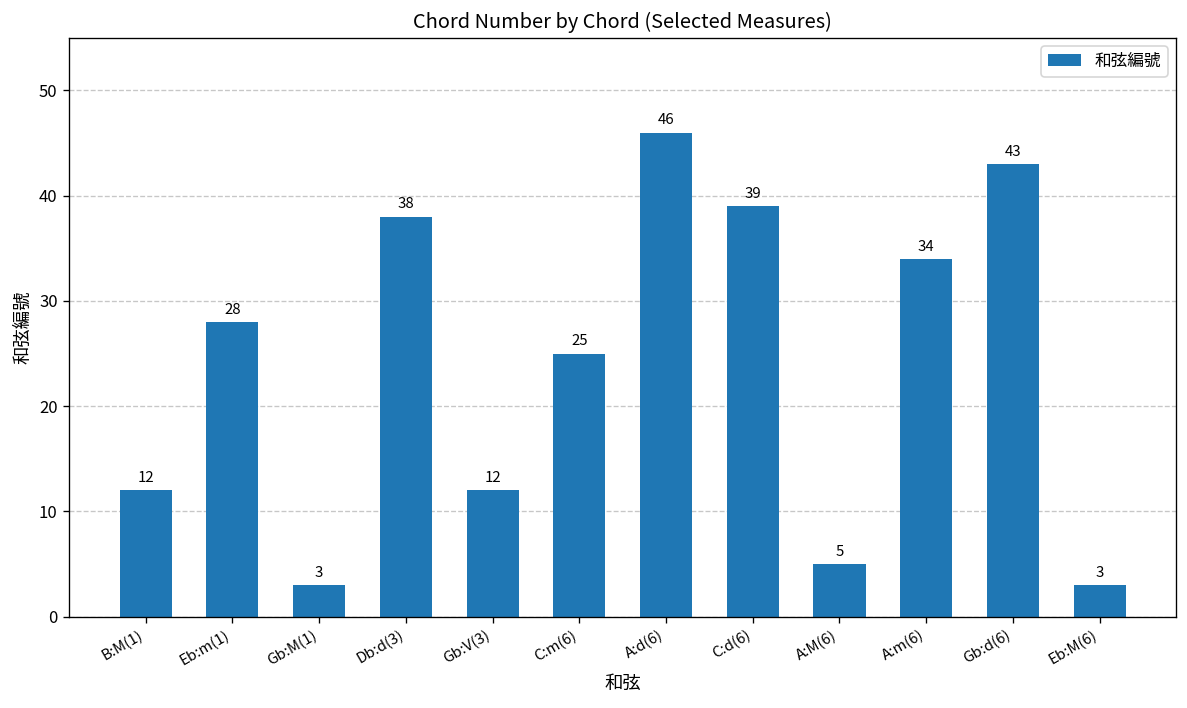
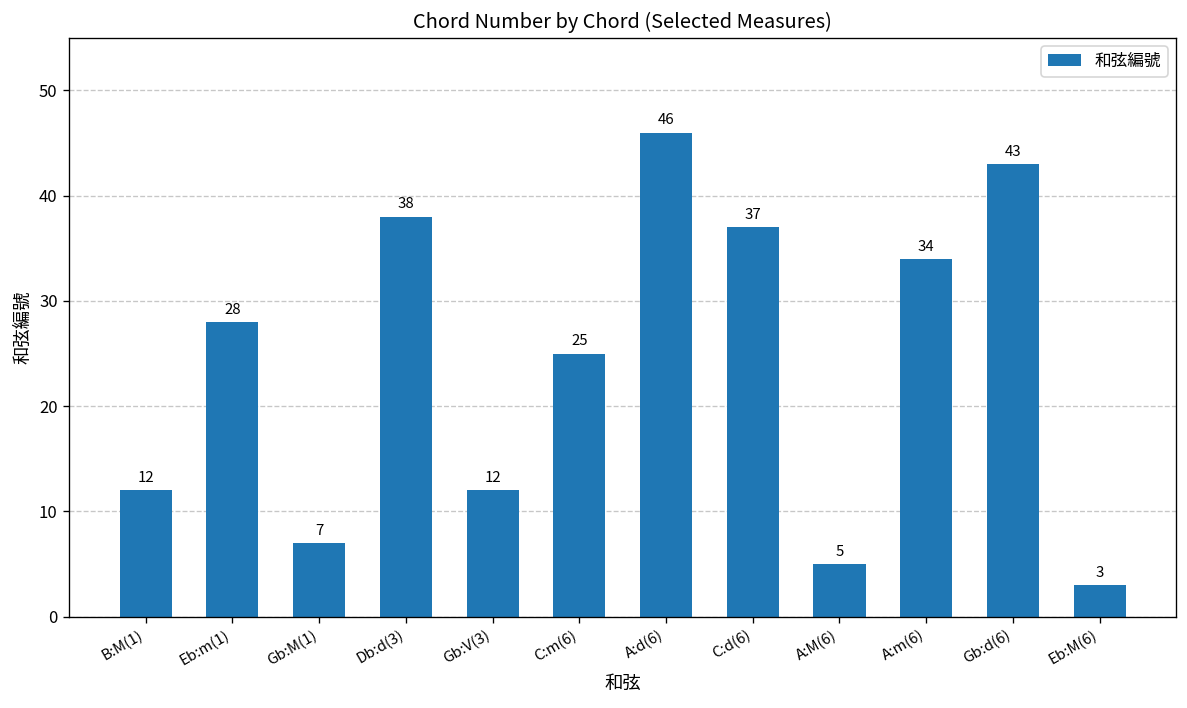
Gb:M(1): 3 -> 7
C:d(6): 39 -> 37
